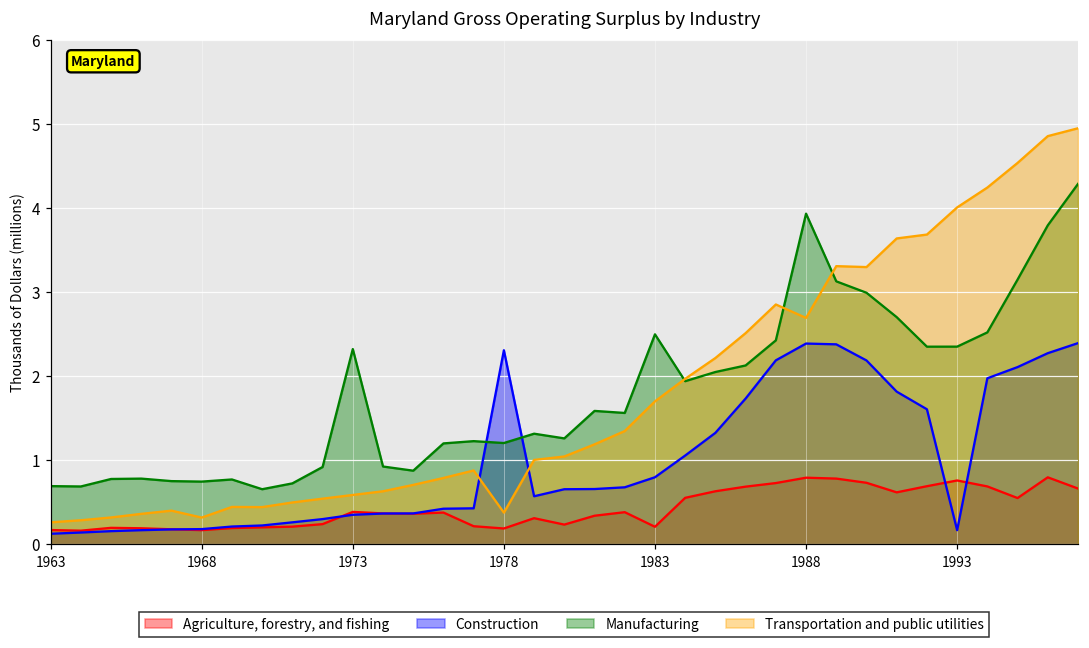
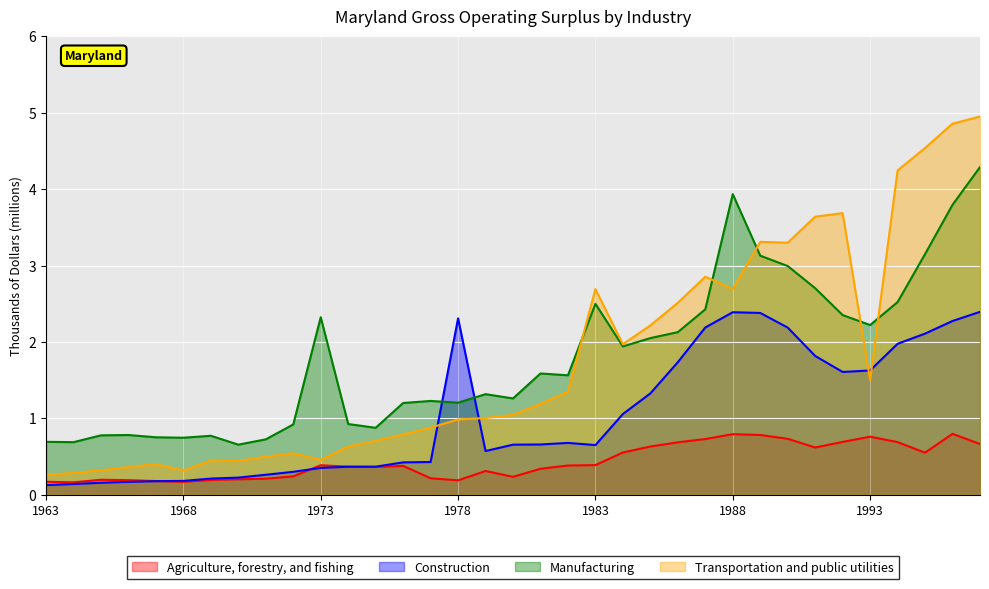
Transportation and public utilities, 1973: 0.6 -> 0.5
Transportation and public utilities, 1978: 0.4 -> 1.0
Agriculture, forestry, and fishing, 1983: 0.2 -> 0.4
Construction, 1983: 0.8 -> 0.6
Transportation and public utilities, 1983: 1.7 -> 2.7
Construction, 1993: 0.2 -> 1.6
Manufacturing, 1993: 2.4 -> 2.2
Transportation and public utilities, 1993: 4.0 -> 1.5
